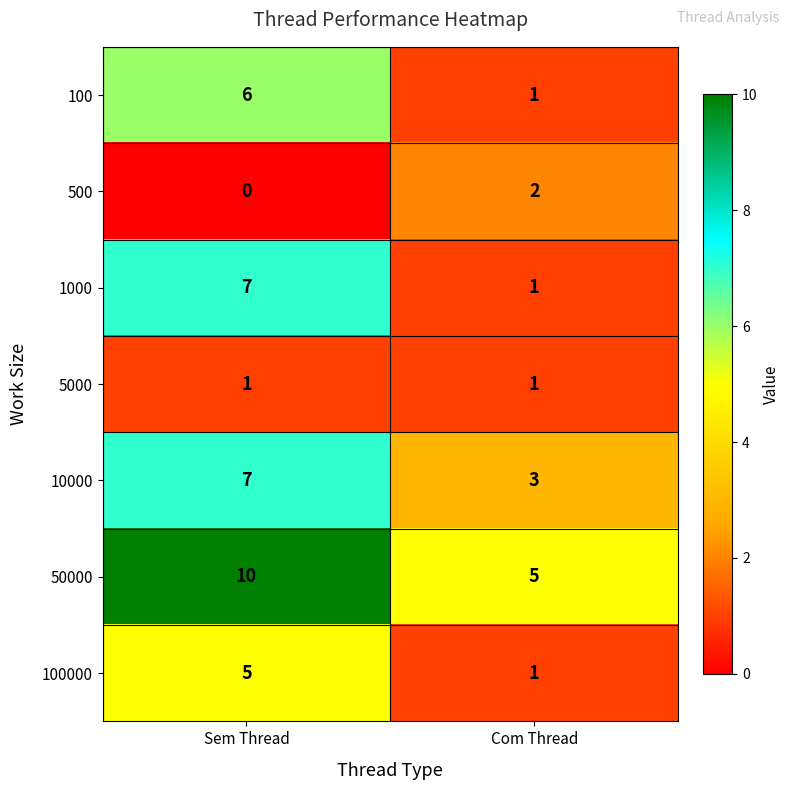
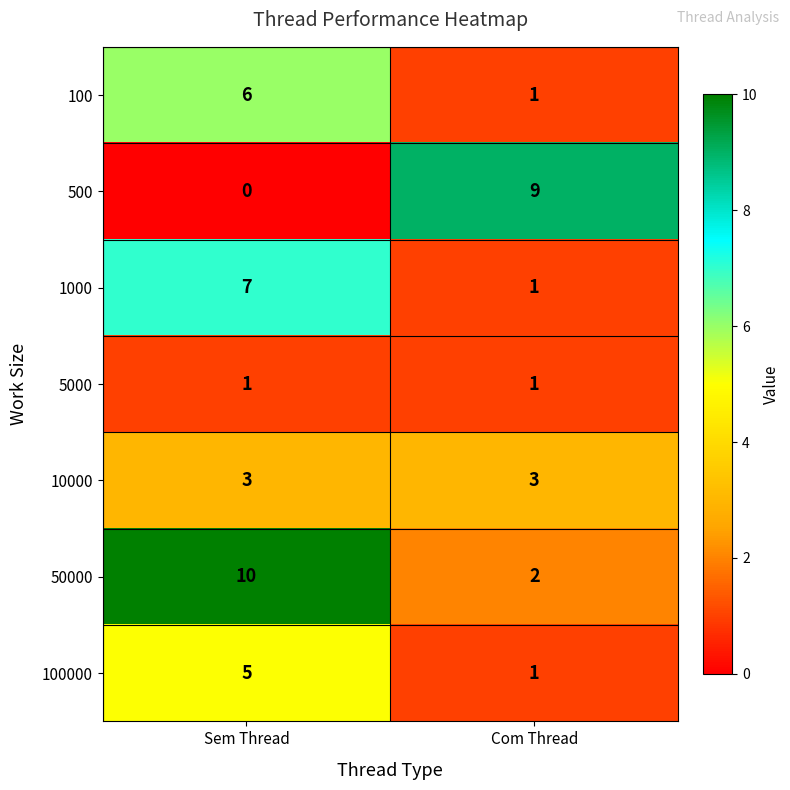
500, Com Thread: 2 -> 9
10000, Sem Thread: 7 -> 3
50000, Com Thread: 5 -> 2
